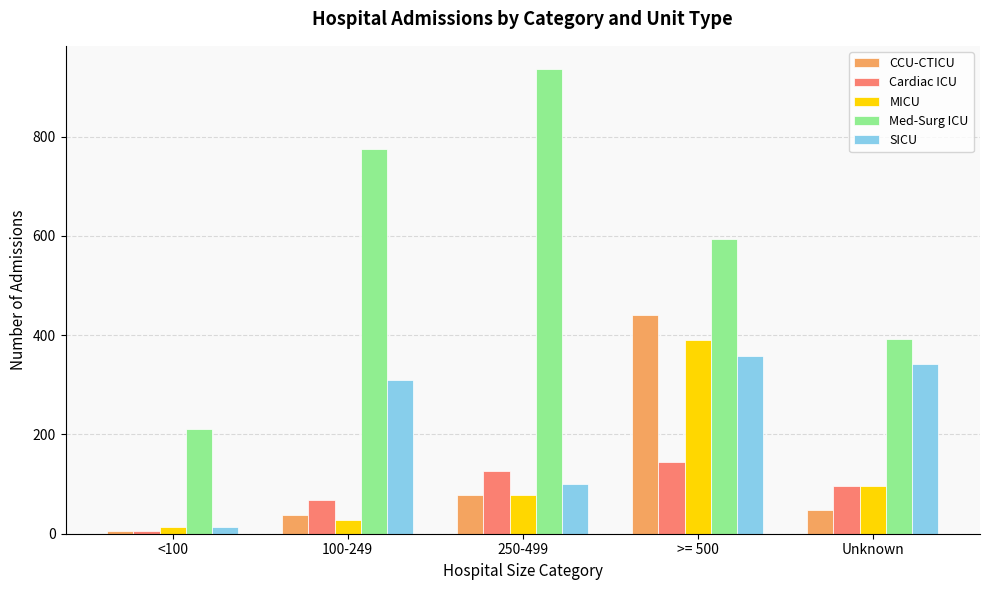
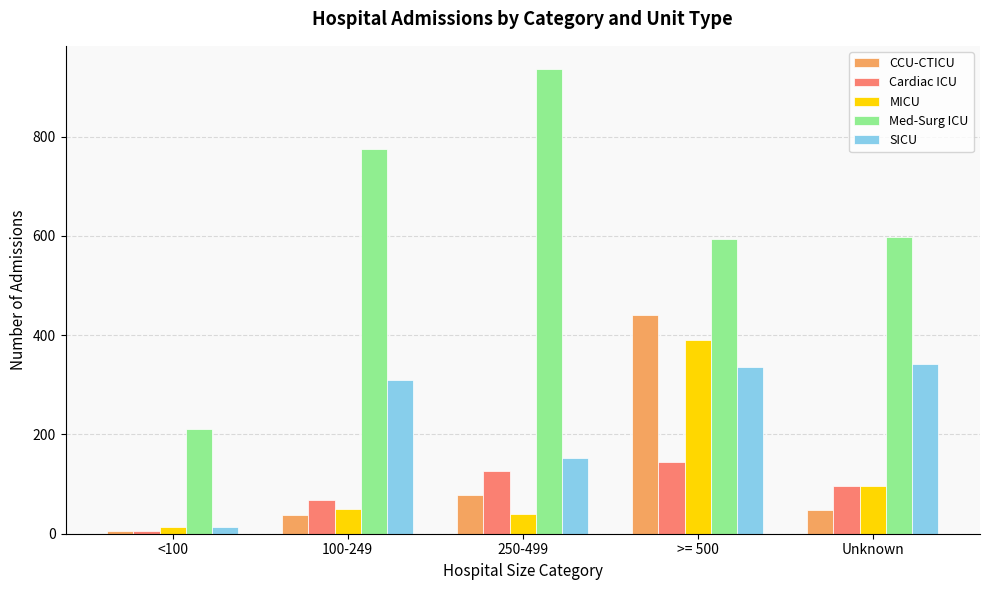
MICU, 100-249: 30 -> 50
MICU, 250-499: 80 -> 40
SICU, 250-499: 100 -> 150
SICU, >= 500: 360 -> 340
Med-Surg ICU, Unknown: 390 -> 600
